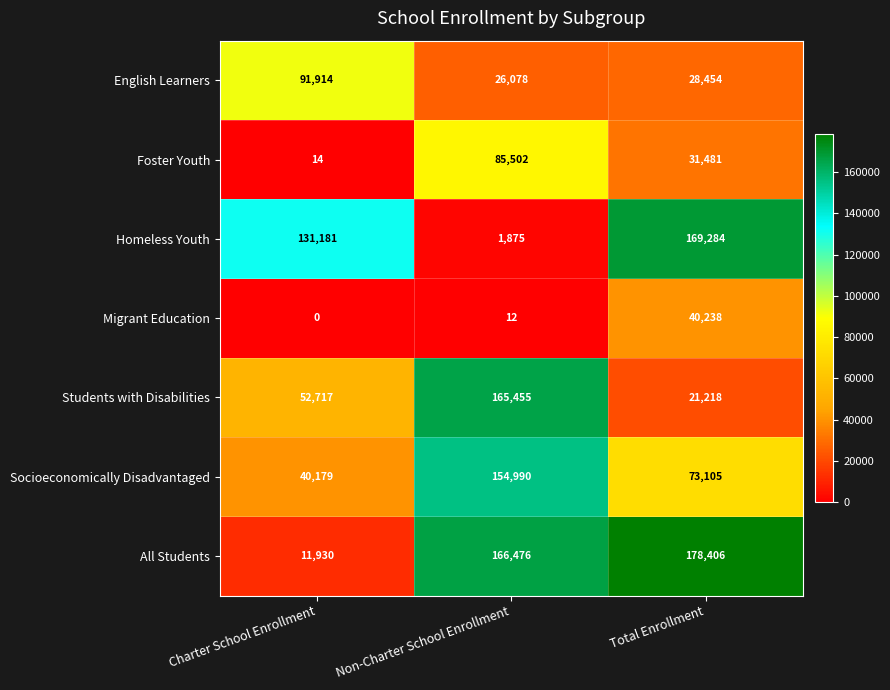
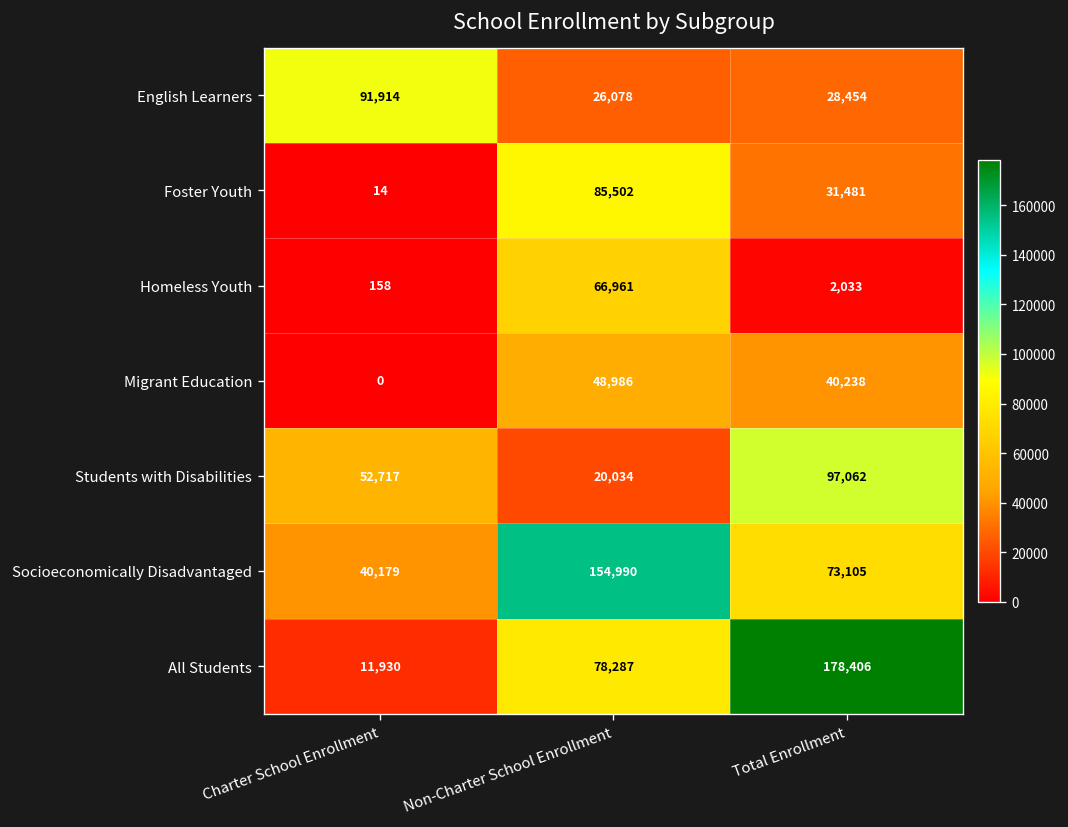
Homeless Youth, Charter School Enrollment: 131,181 -> 158
Homeless Youth, Non-Charter School Enrollment: 1,875 -> 66,961
Homeless Youth, Total Enrollment: 169,284 -> 2,033
Migrant Education, Non-Charter School Enrollment: 12 -> 48,986
Students with Disabilities, Non-Charter School Enrollment: 165,455 -> 20,034
Students with Disabilities, Total Enrollment: 21,218 -> 97,062
All Students, Non-Charter School Enrollment: 166,476 -> 78,287
